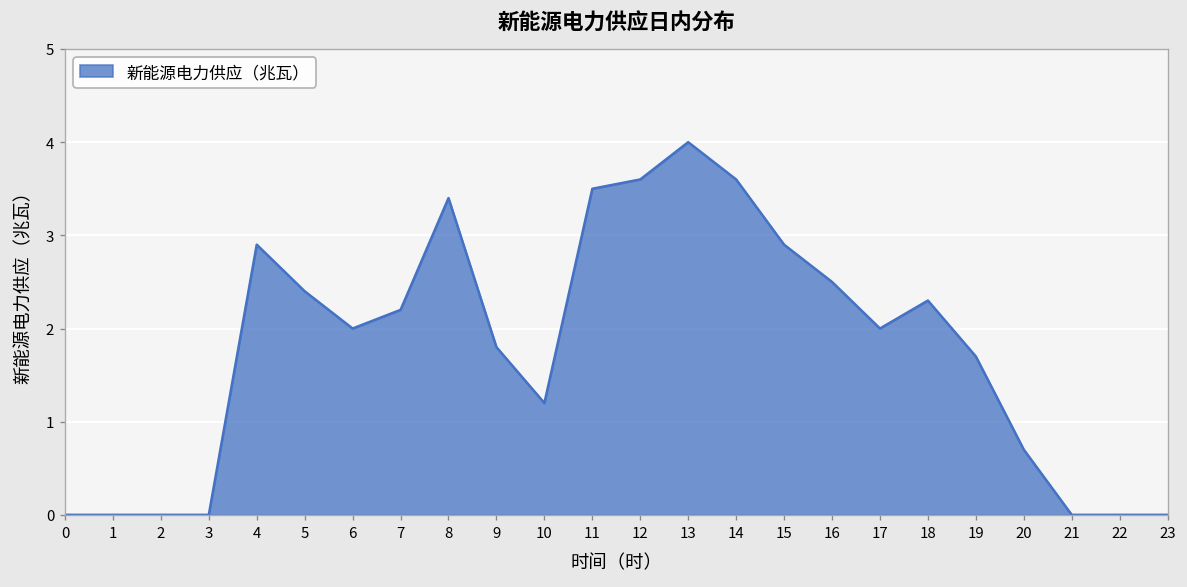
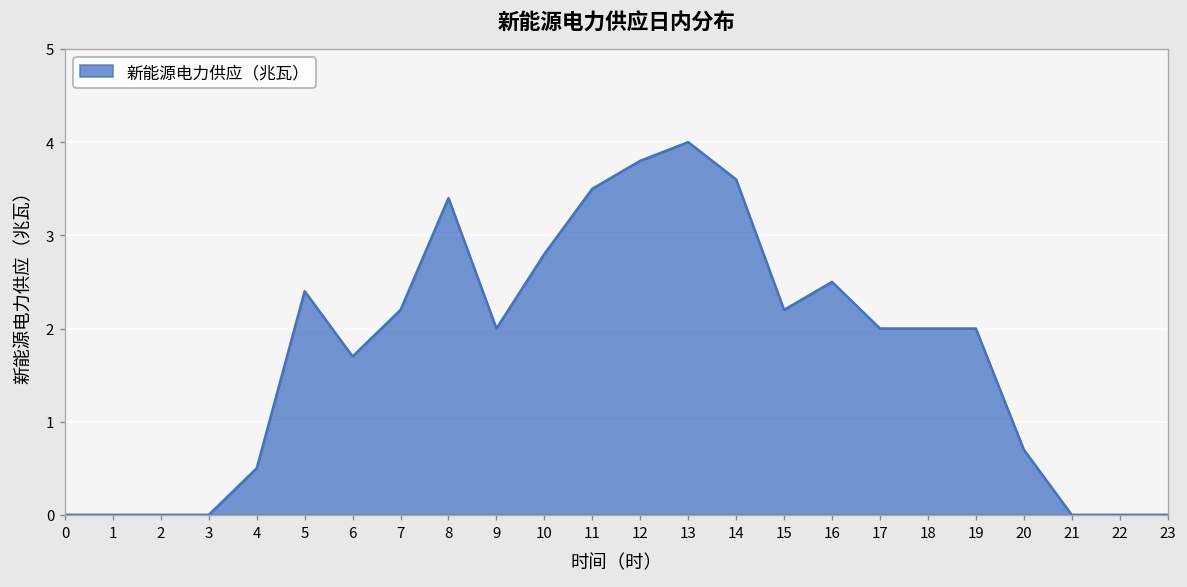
4: 2.9 -> 0.5
6: 2.0 -> 1.7
9: 1.8 -> 2.0
10: 1.2 -> 2.8
12: 3.6 -> 3.8
15: 2.9 -> 2.2
18: 2.3 -> 2.0
19: 1.7 -> 2.0
